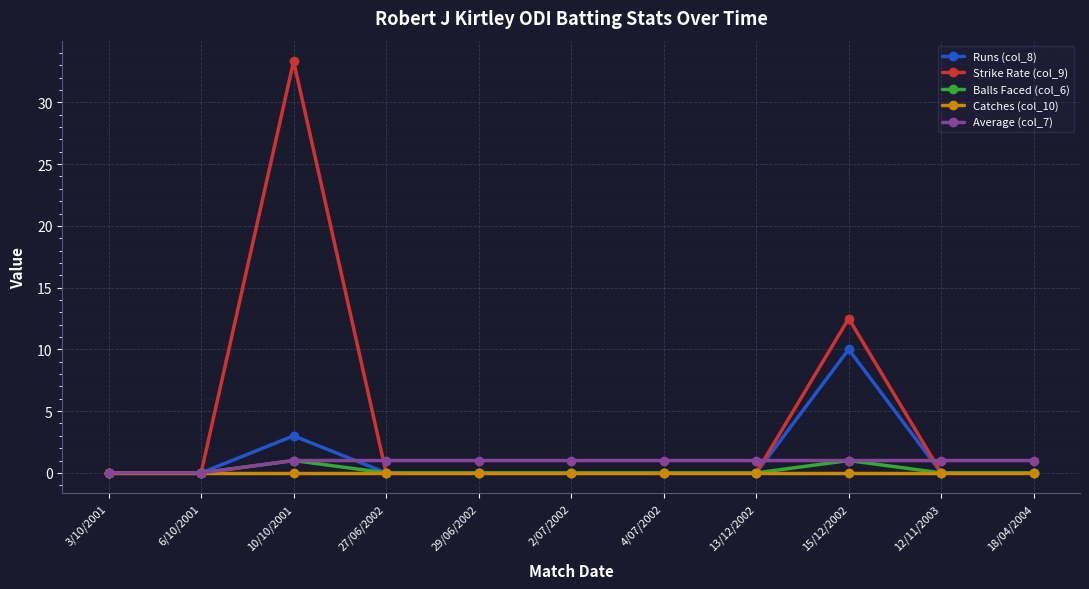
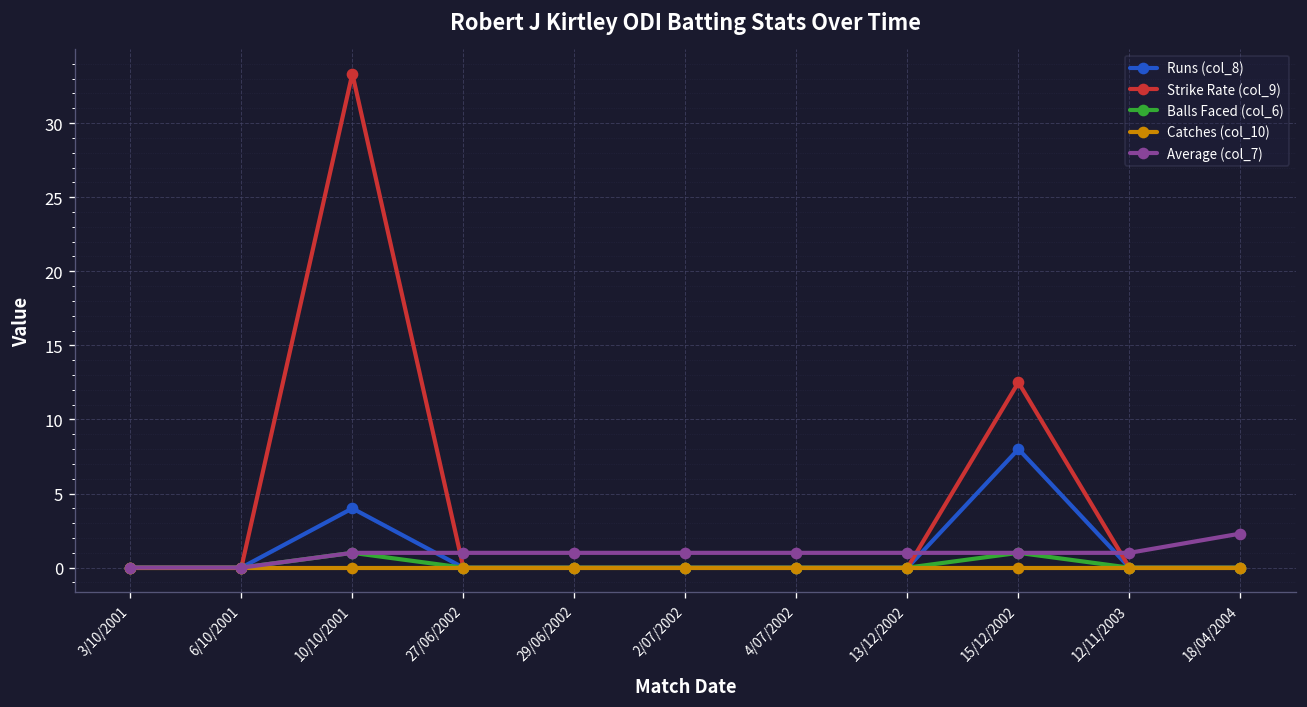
Runs (col_8), 10/10/2001: 3 -> 4
Runs (col_8), 15/12/2002: 10 -> 8
Average (col_7), 18/04/2004: 1.0 -> 2.3
